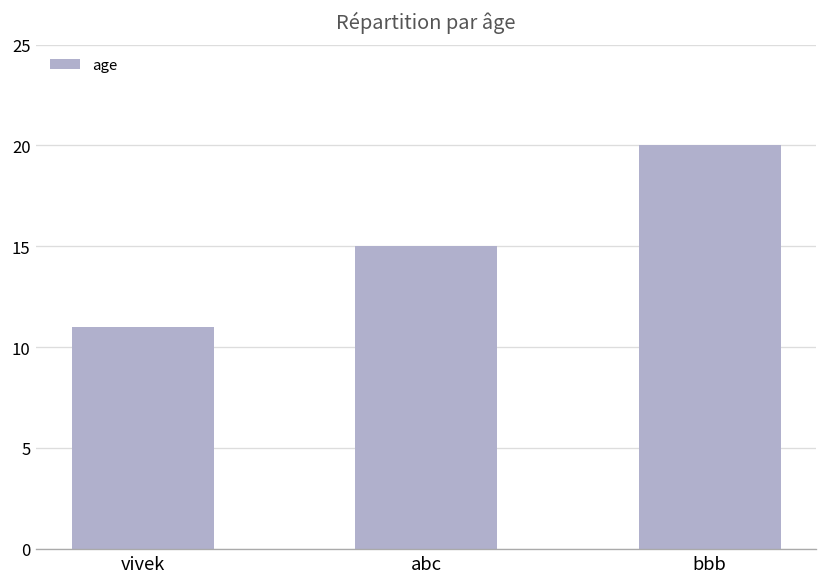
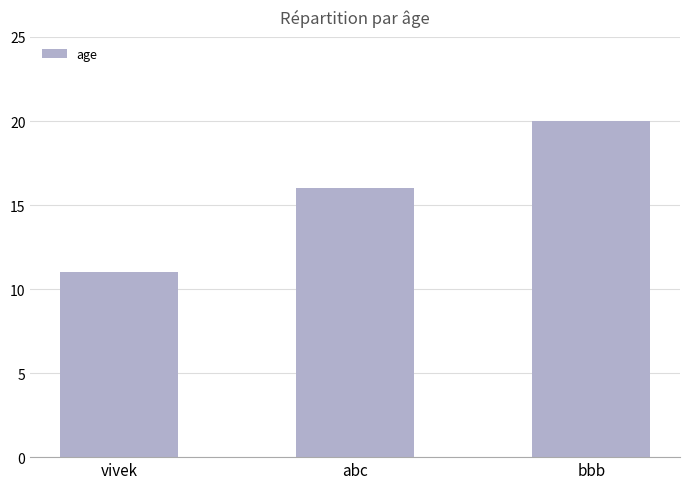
abc: 15 -> 16
